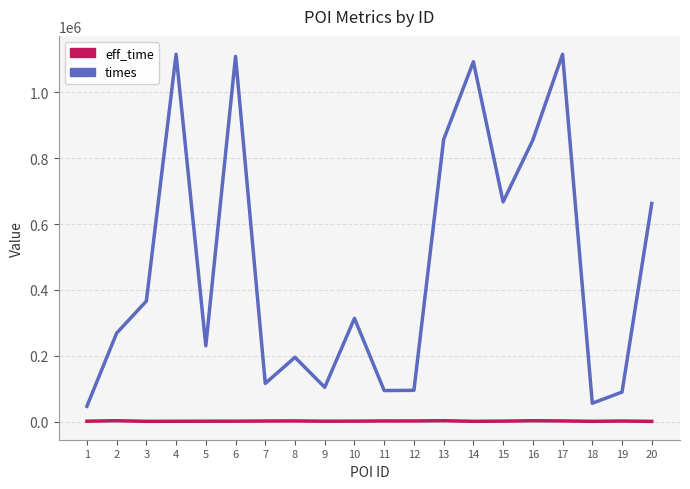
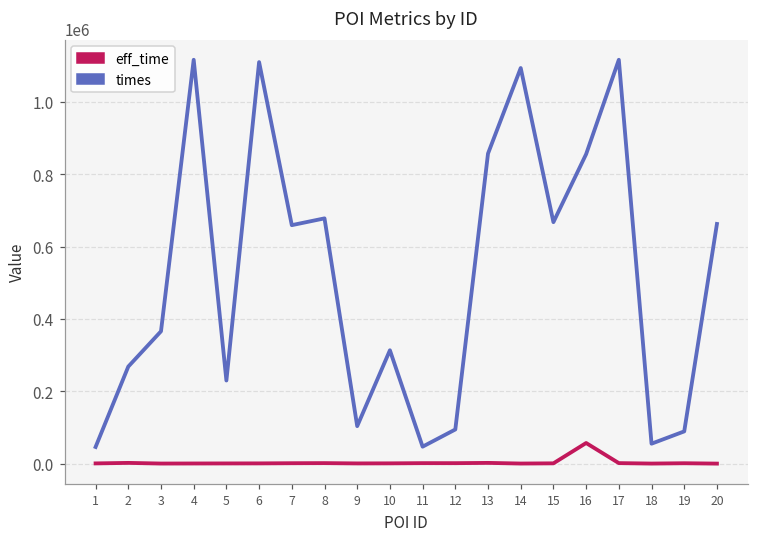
times, 7: 120000 -> 660000
times, 8: 200000 -> 680000
times, 11: 90000 -> 50000
eff_time, 16: 0 -> 60000
